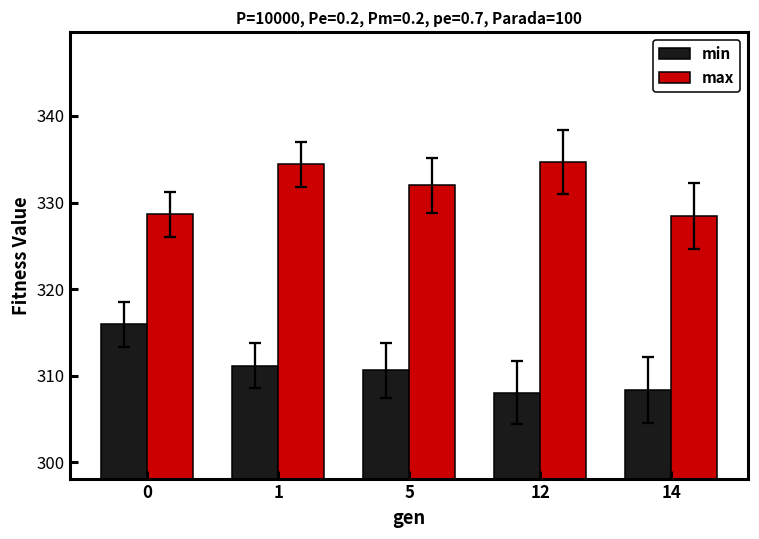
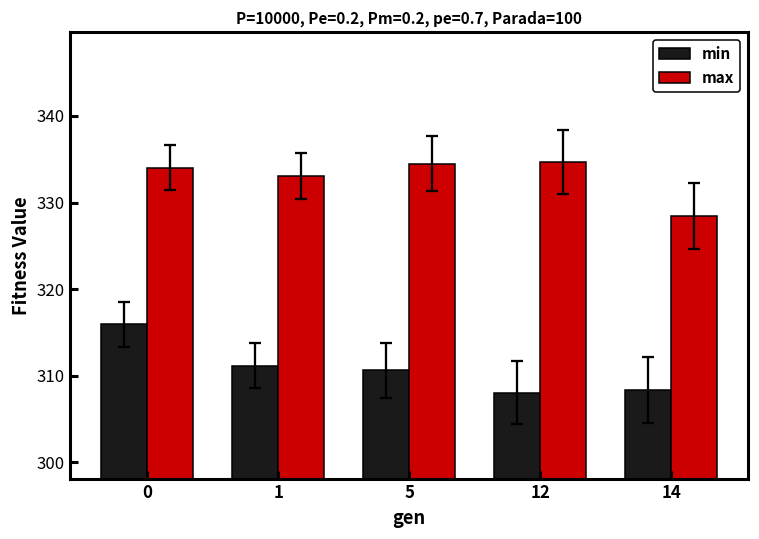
max, 0: 329 -> 334
max, 1: 334 -> 333
max, 5: 332 -> 334
